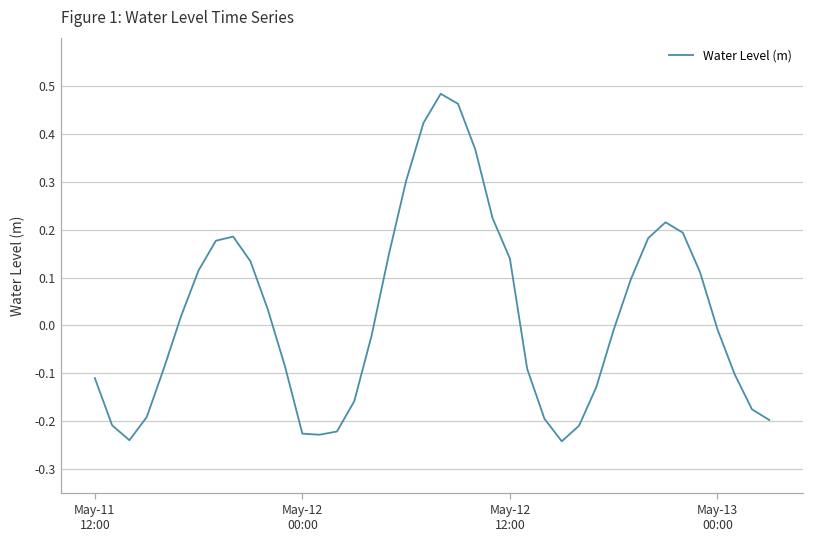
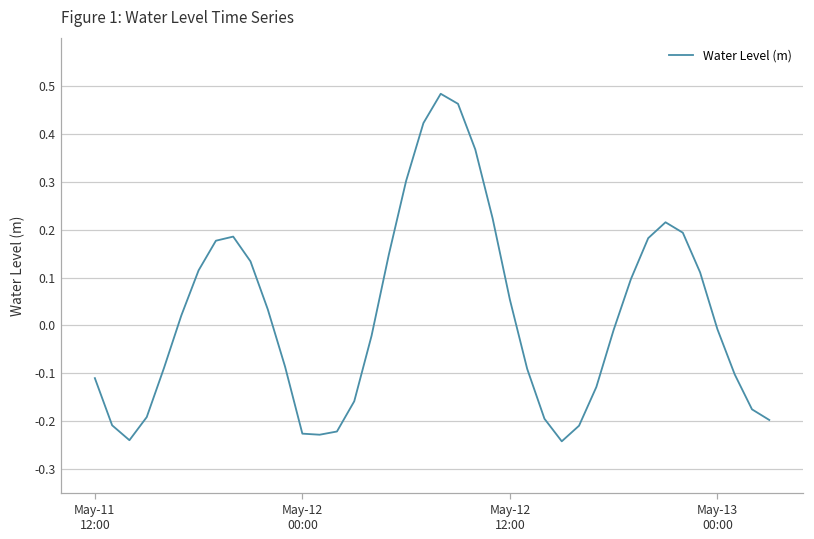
May-12 12:00: 0.14 -> 0.05
